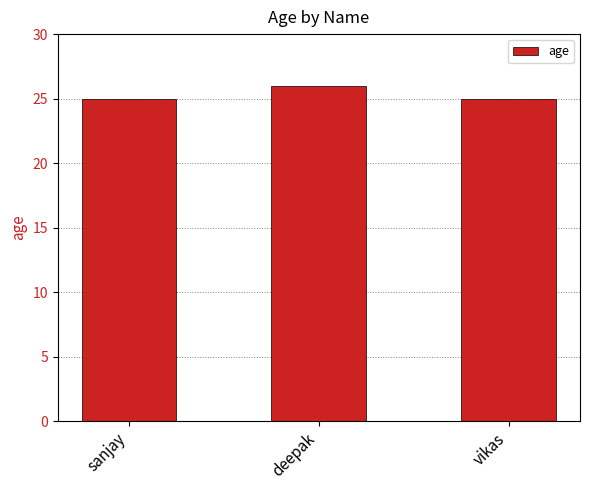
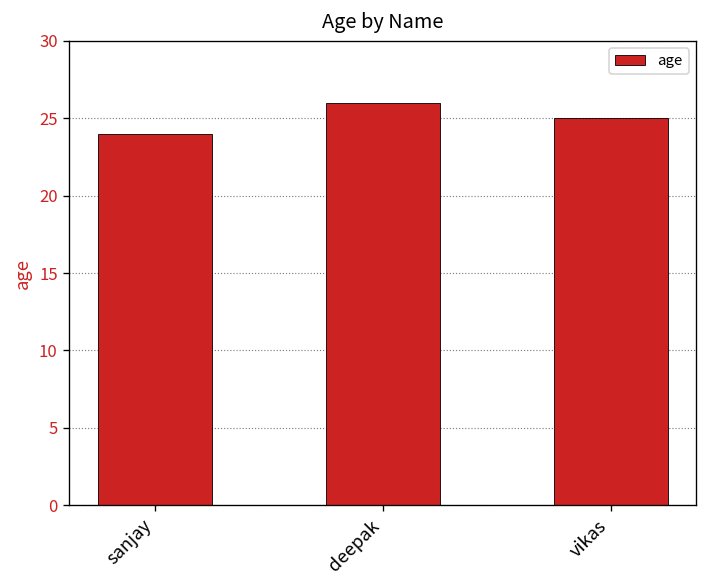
sanjay: 25 -> 24
